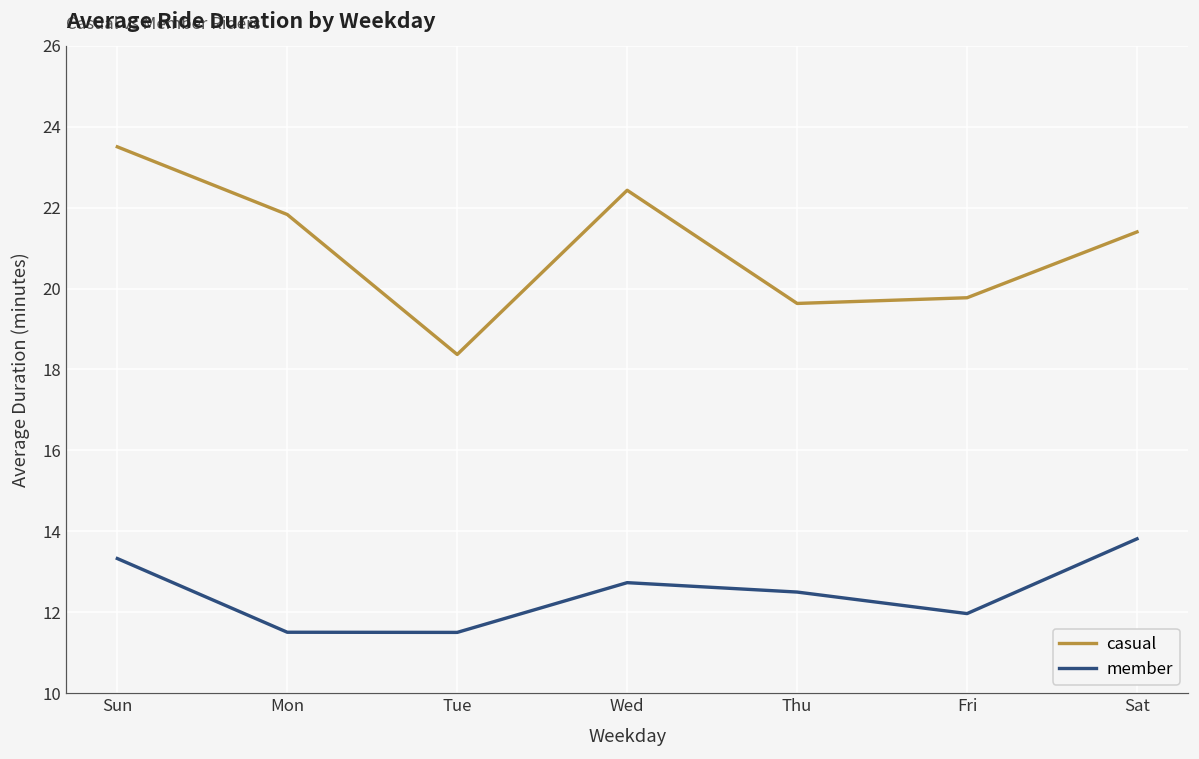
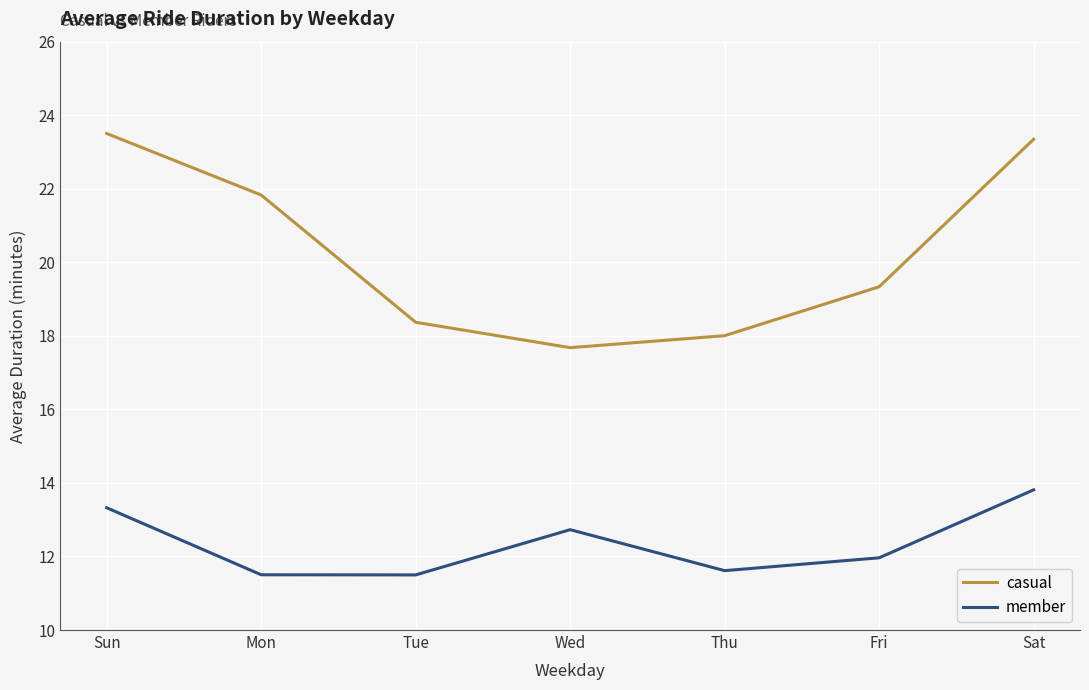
casual, Wed: 22.4 -> 17.7
casual, Thu: 19.6 -> 18.0
member, Thu: 12.5 -> 11.6
casual, Fri: 19.8 -> 19.3
casual, Sat: 21.4 -> 23.3
